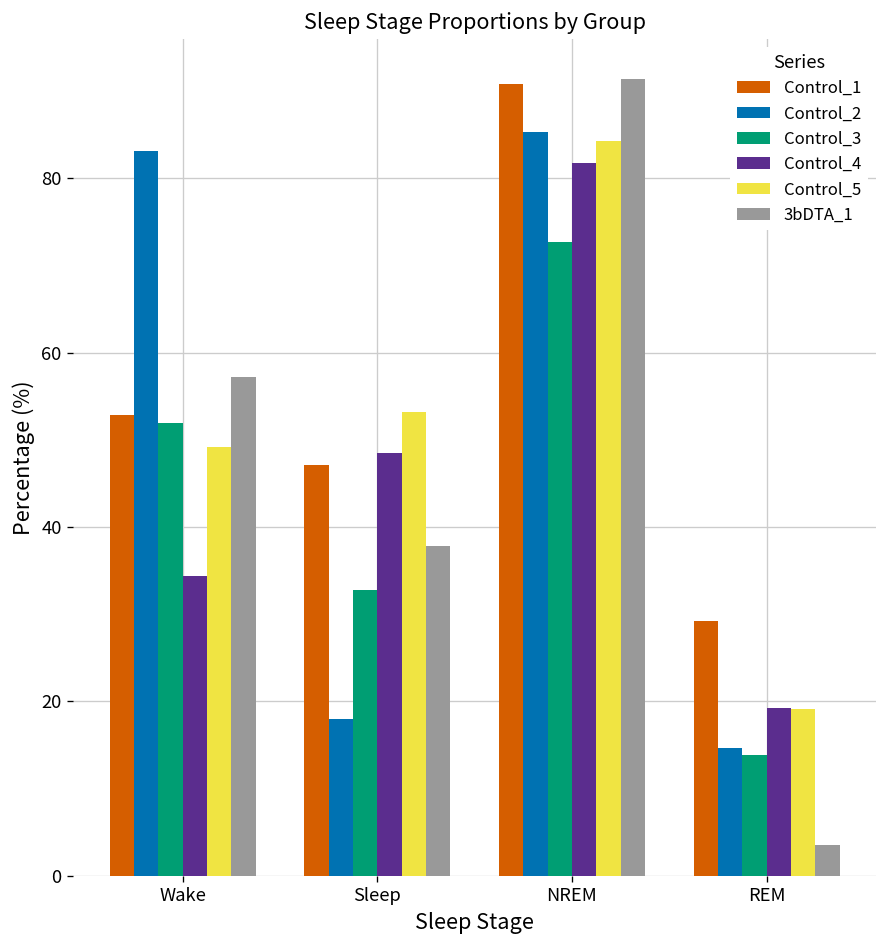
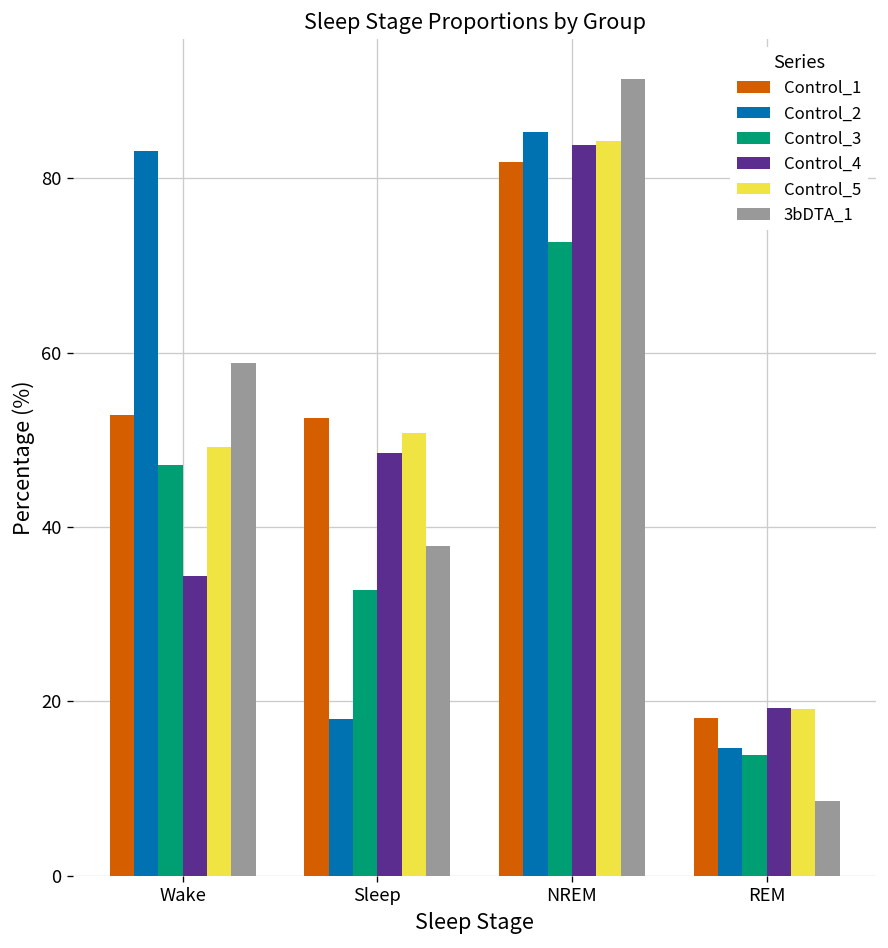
Control_3, Wake: 52 -> 47
3bDTA_1, Wake: 57 -> 59
Control_1, Sleep: 47 -> 53
Control_5, Sleep: 53 -> 51
Control_1, NREM: 91 -> 82
Control_4, NREM: 82 -> 84
Control_1, REM: 29 -> 18
3bDTA_1, REM: 3 -> 9
